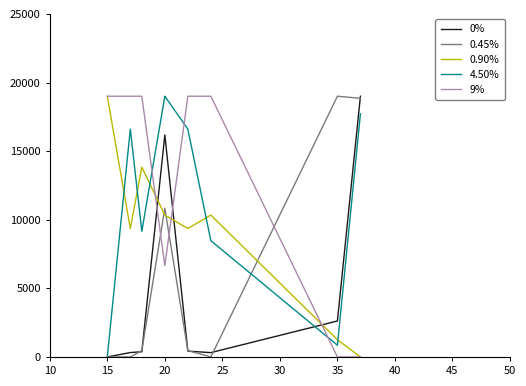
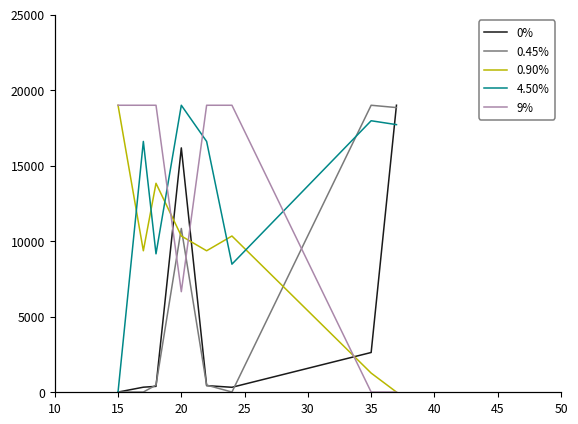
4.50%, 35: 900 -> 18000
